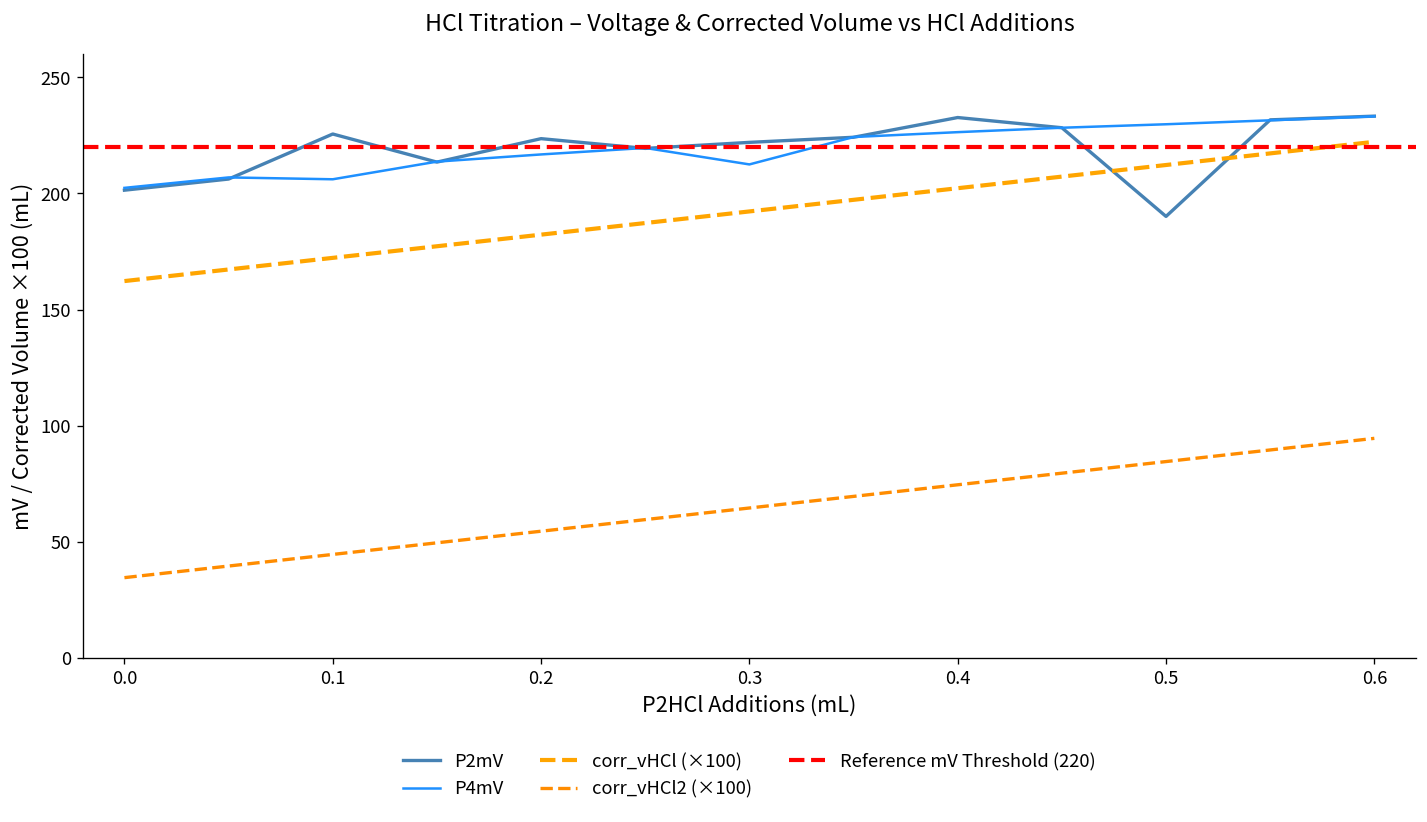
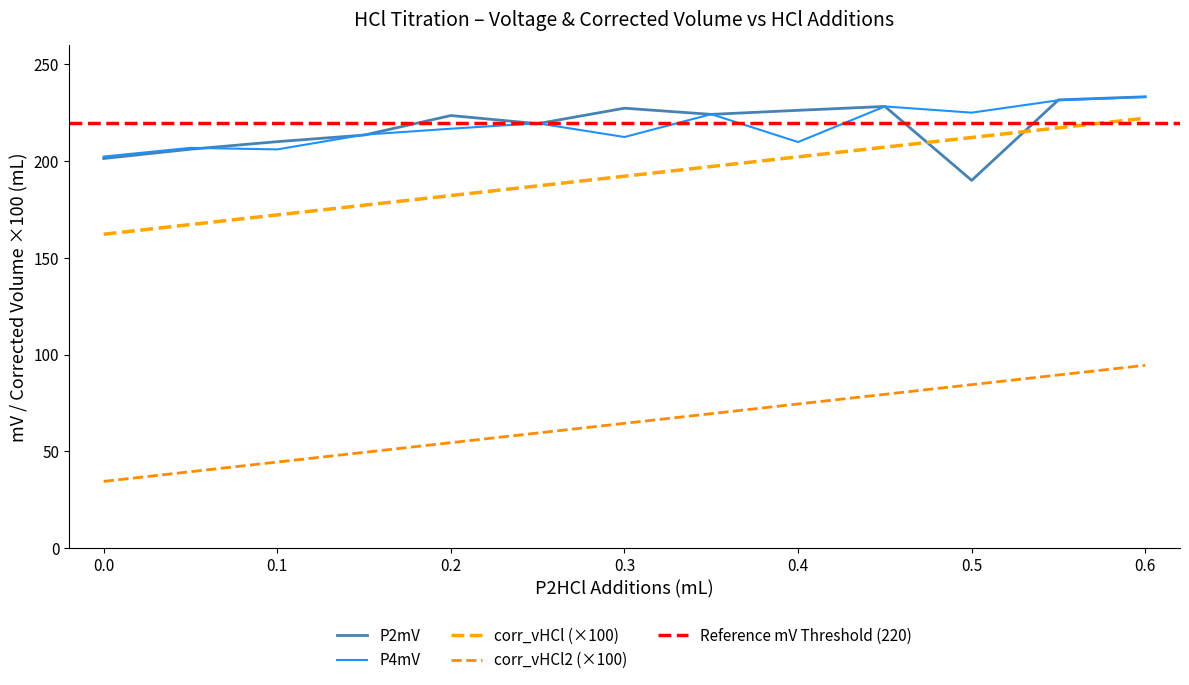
P2mV, 0.1: 226 -> 210
P2mV, 0.3: 222 -> 227
P2mV, 0.4: 233 -> 226
P4mV, 0.4: 226 -> 210
P4mV, 0.5: 230 -> 225
